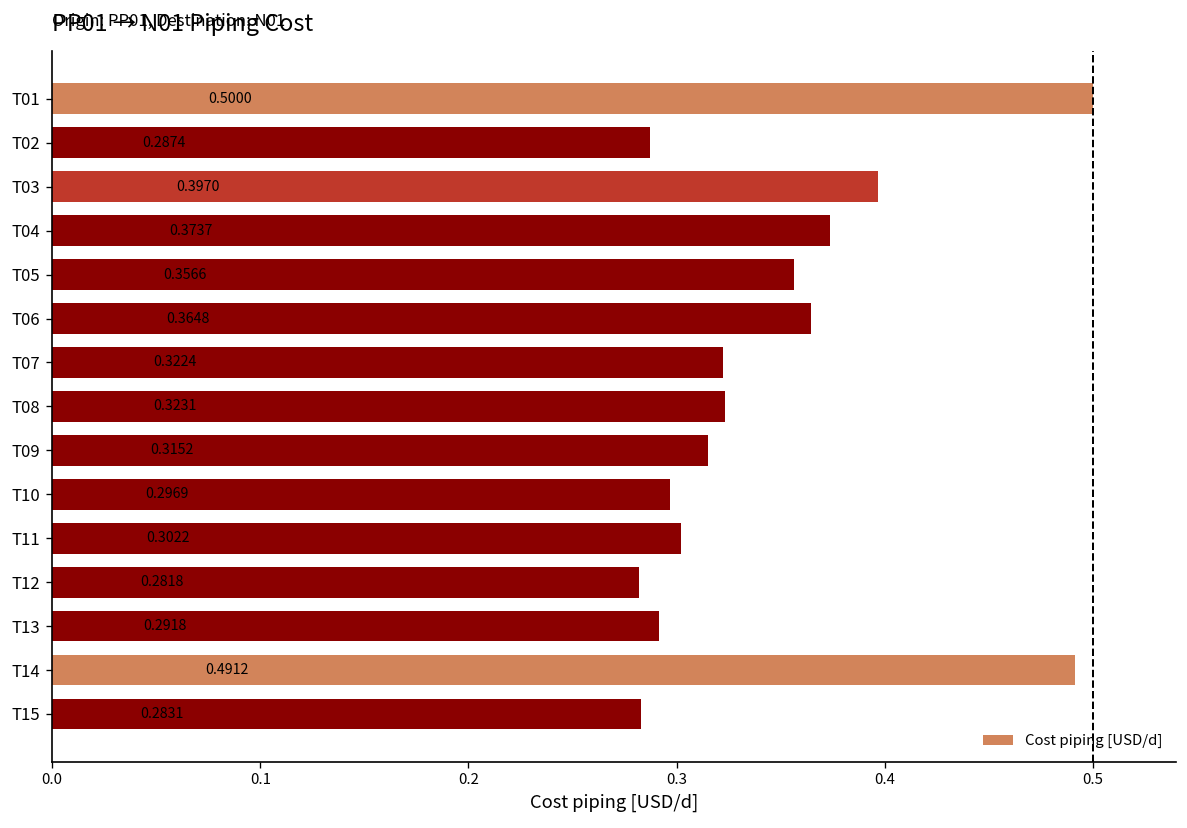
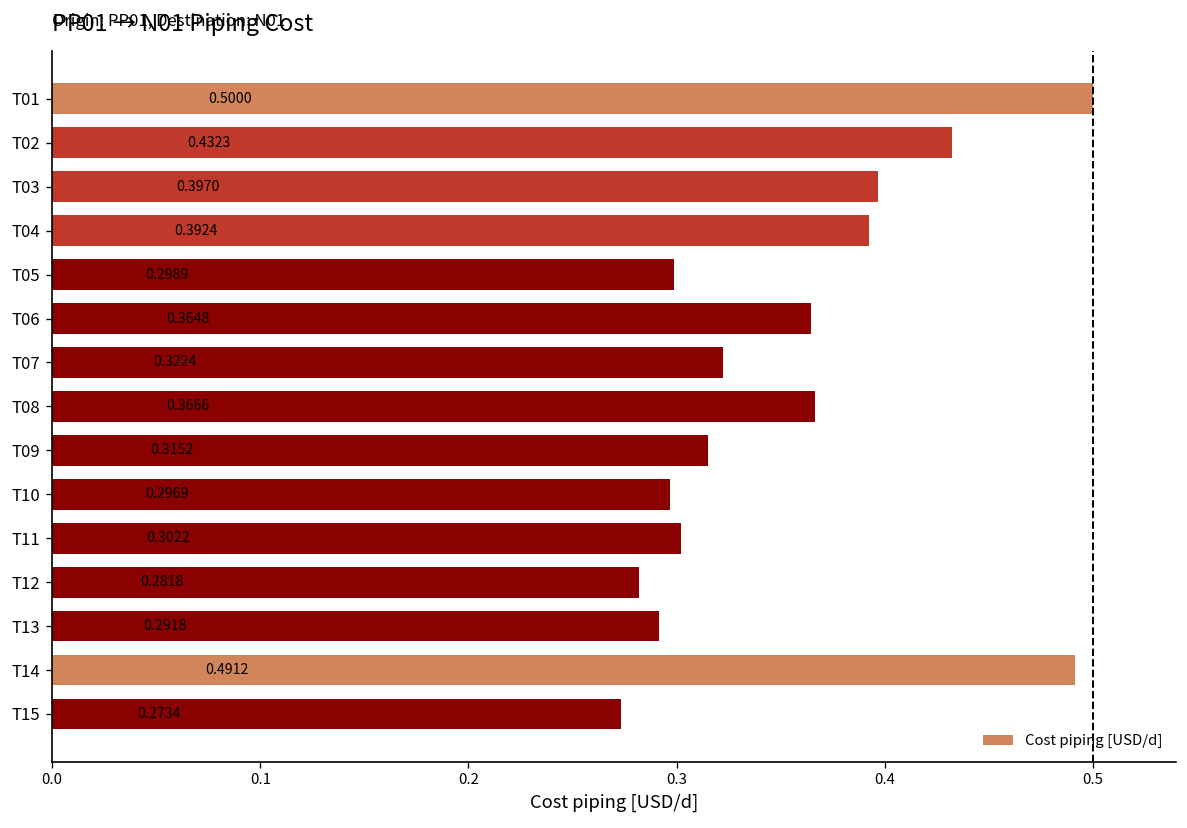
T02: 0.2874 -> 0.4323
T04: 0.3737 -> 0.3924
T05: 0.3566 -> 0.2989
T08: 0.3231 -> 0.3666
T15: 0.2831 -> 0.2734
